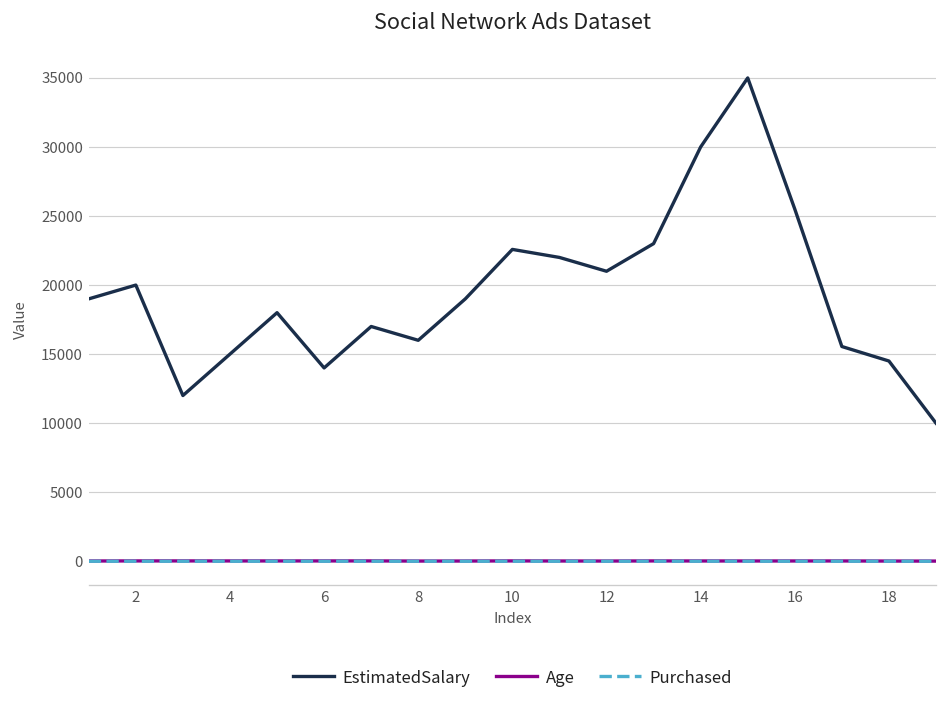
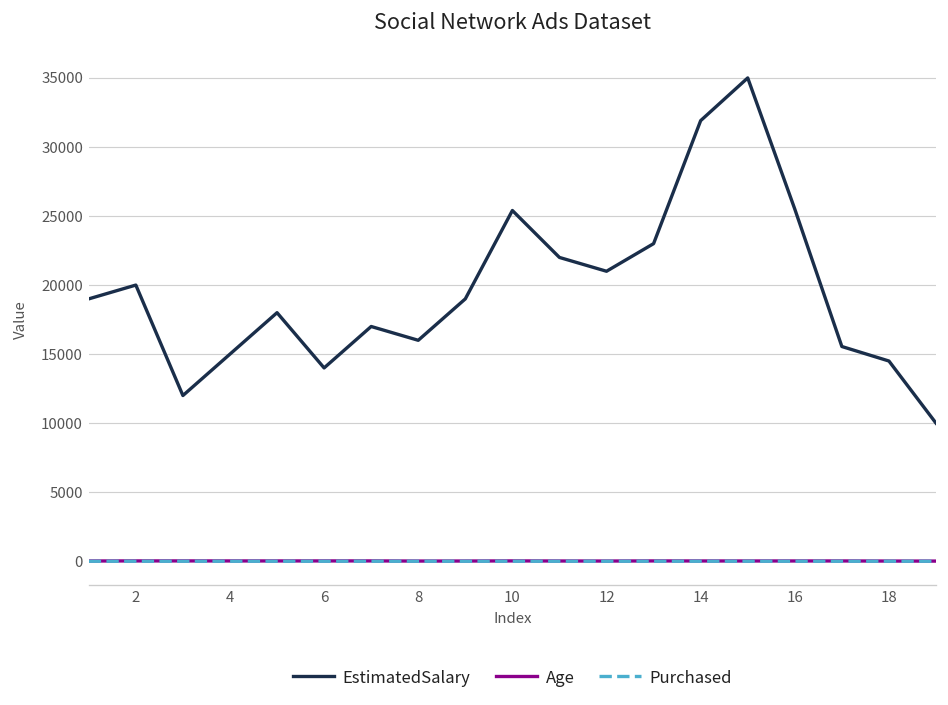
EstimatedSalary, 10: 22600 -> 25400
EstimatedSalary, 14: 30000 -> 31900
